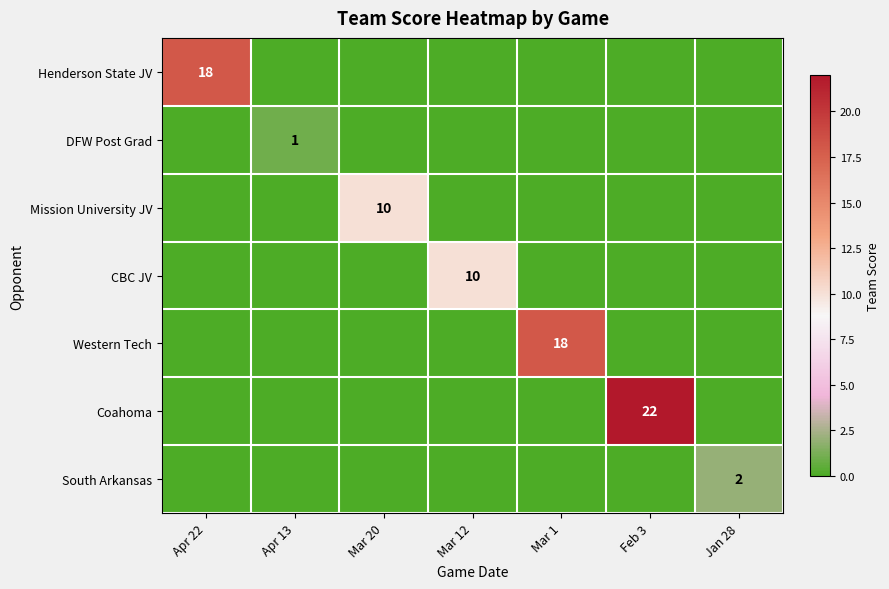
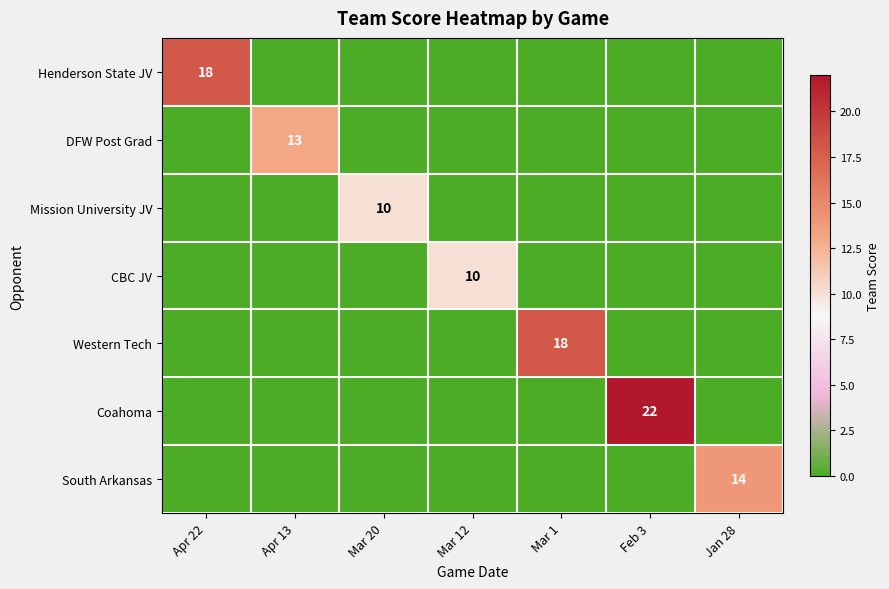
DFW Post Grad, Apr 13: 1 -> 13
South Arkansas, Jan 28: 2 -> 14
